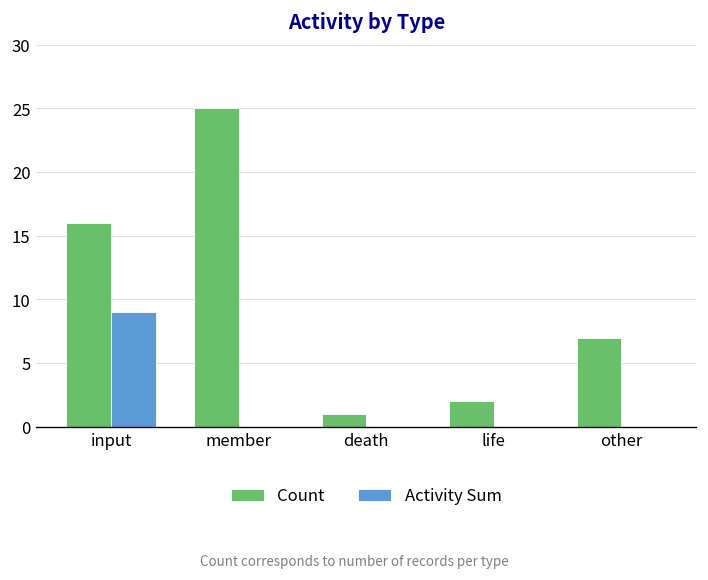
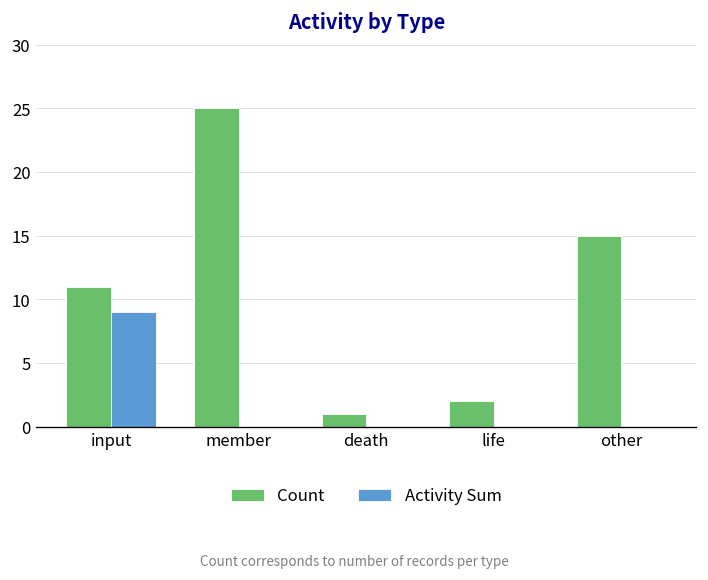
Count, input: 16 -> 11
Count, other: 7 -> 15
